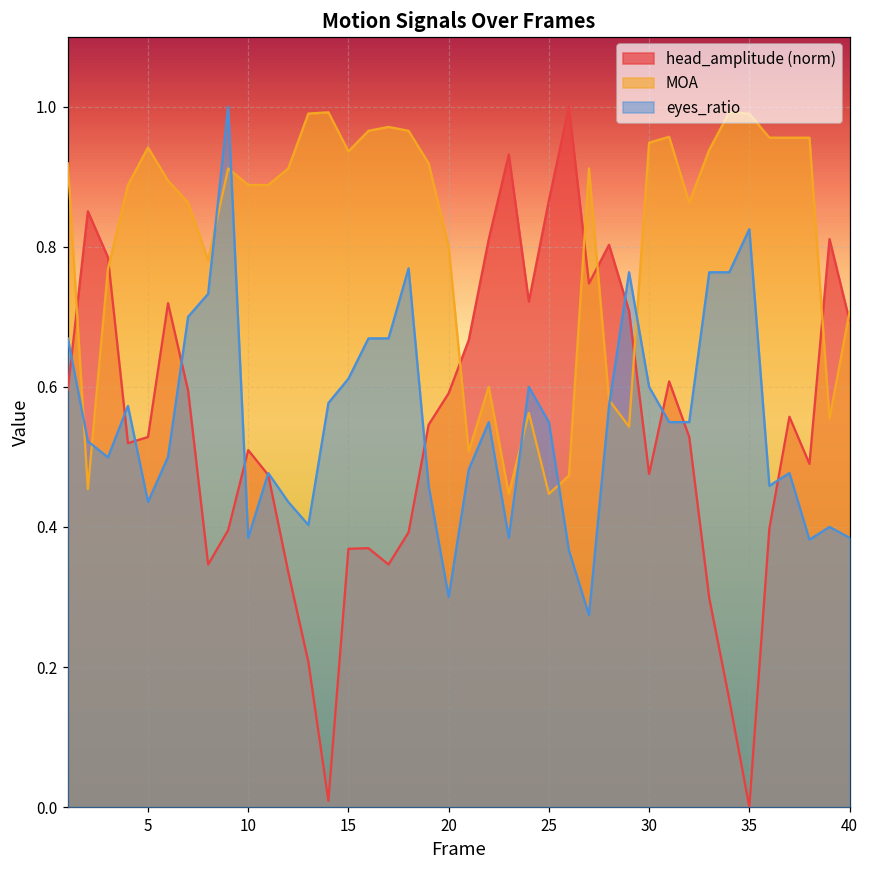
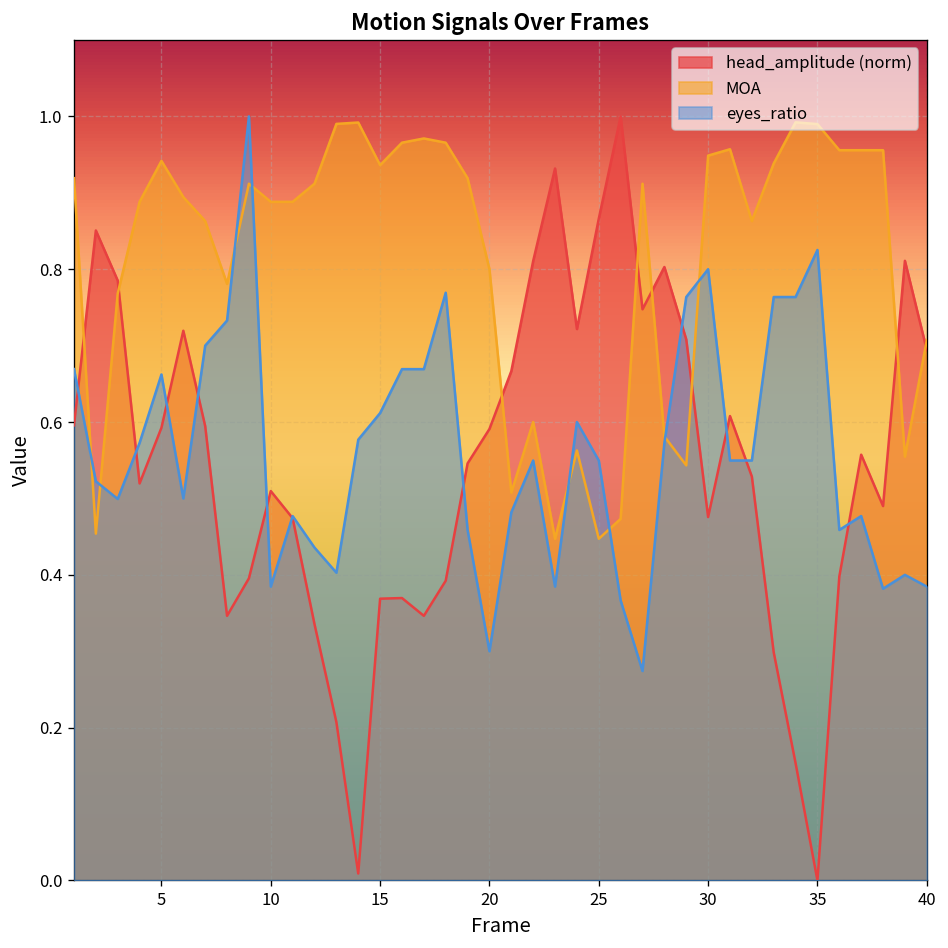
head_amplitude (norm), 5: 0.53 -> 0.59
eyes_ratio, 5: 0.44 -> 0.66
eyes_ratio, 30: 0.6 -> 0.8
